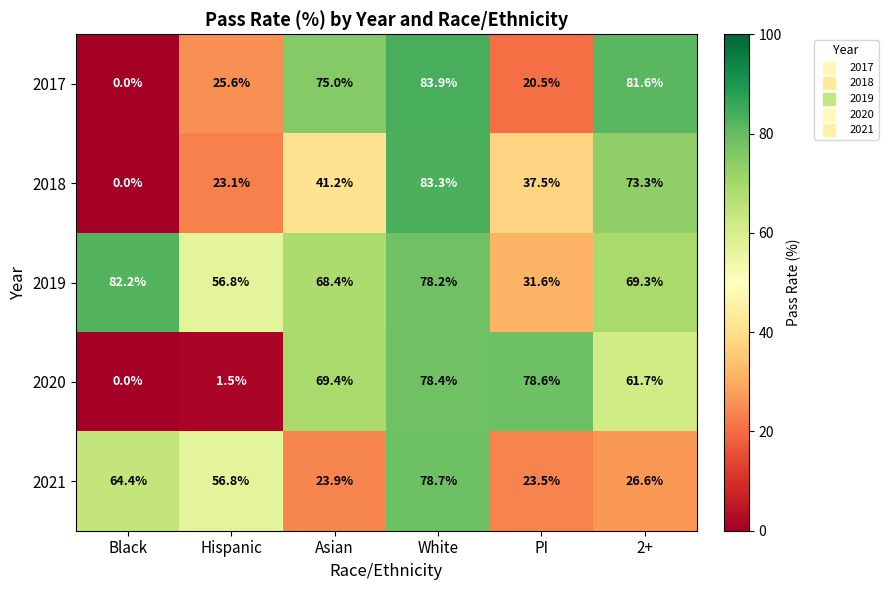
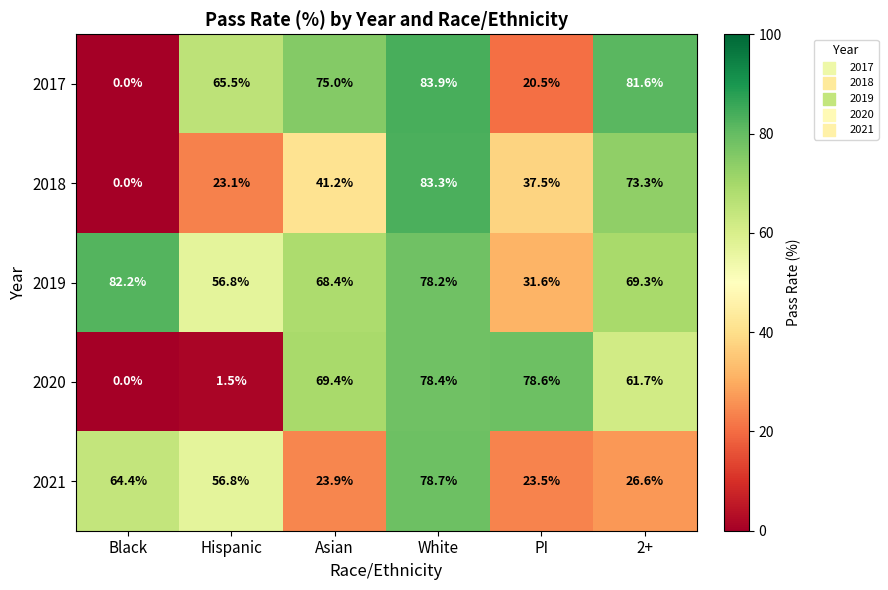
2017, Hispanic: 25.6% -> 65.5%
